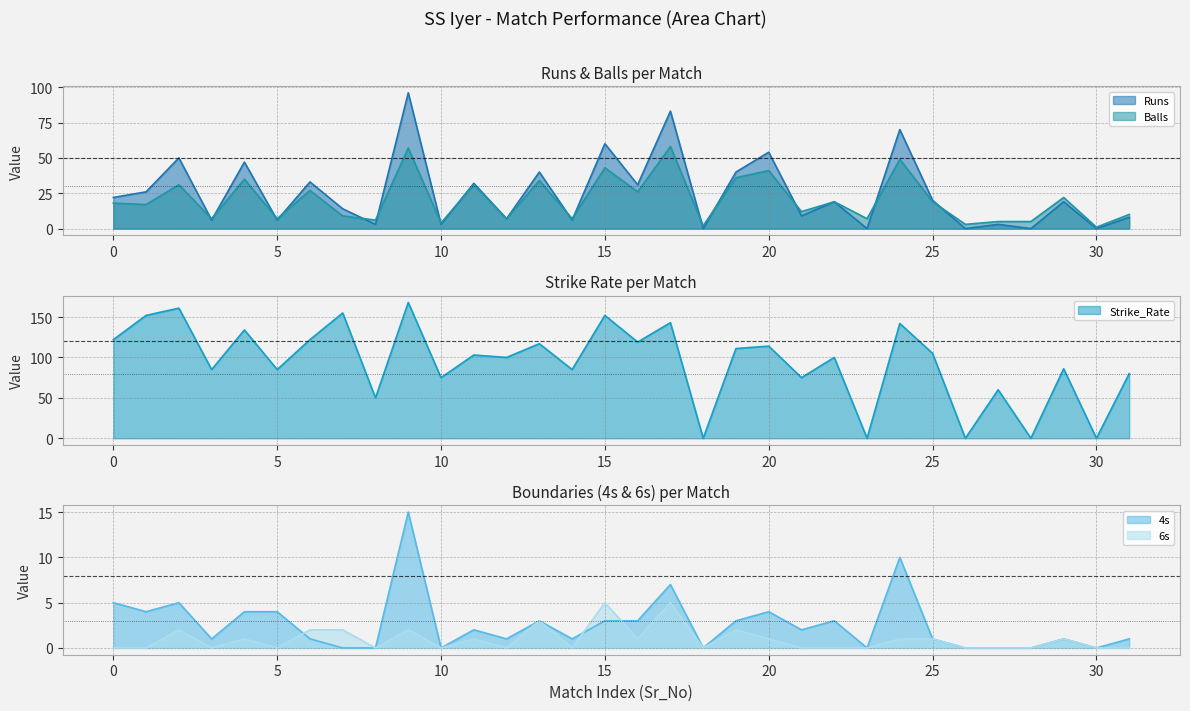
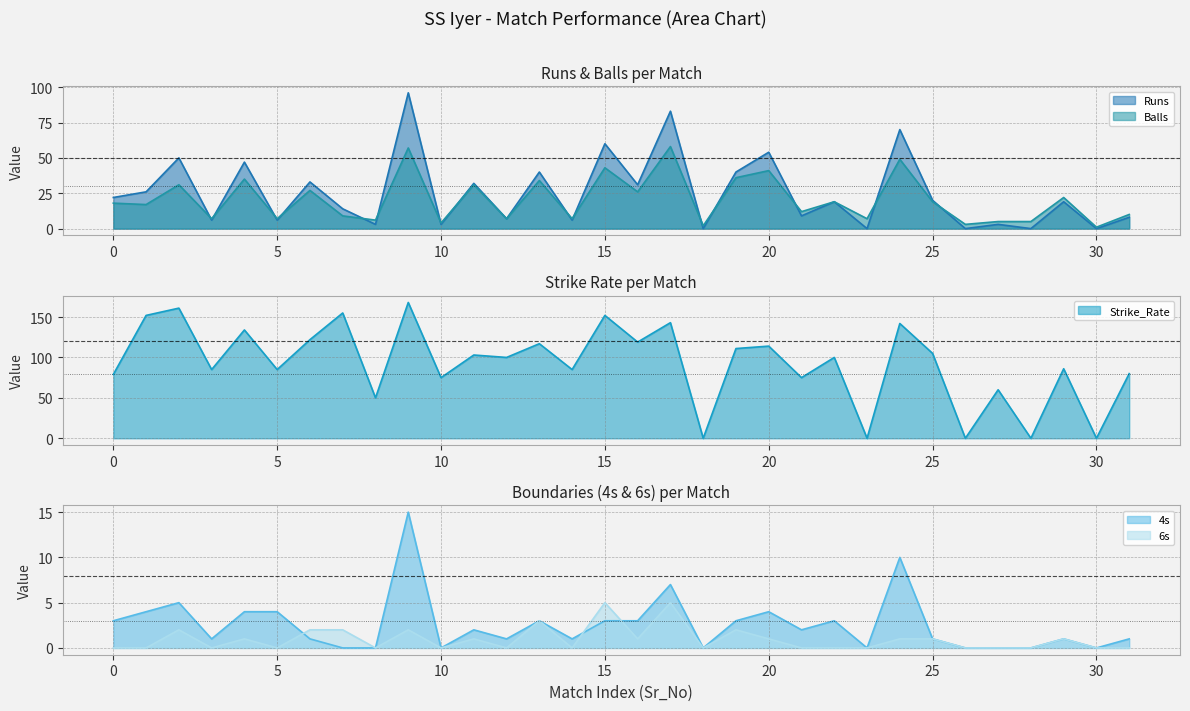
Strike Rate per Match, 0: 120 -> 80
Boundaries (4s & 6s) per Match, 4s, 0: 5 -> 3
